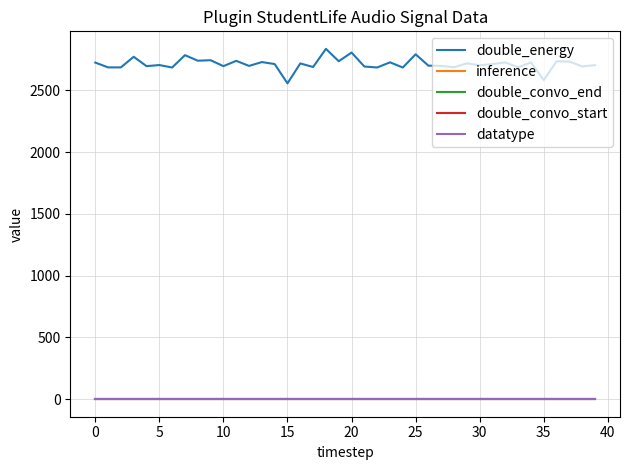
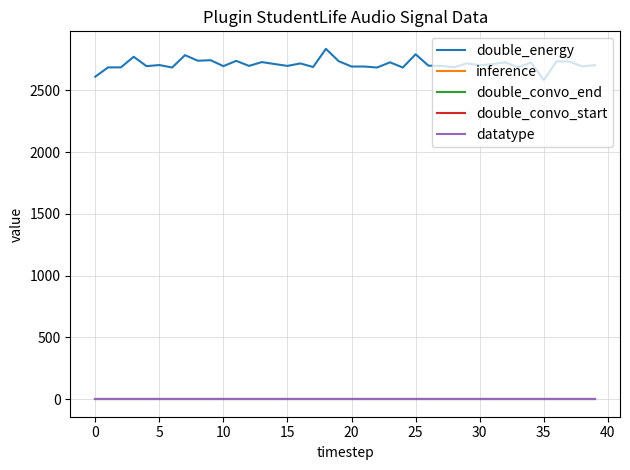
double_energy, 0: 2720 -> 2610
double_energy, 15: 2560 -> 2700
double_energy, 20: 2810 -> 2690
